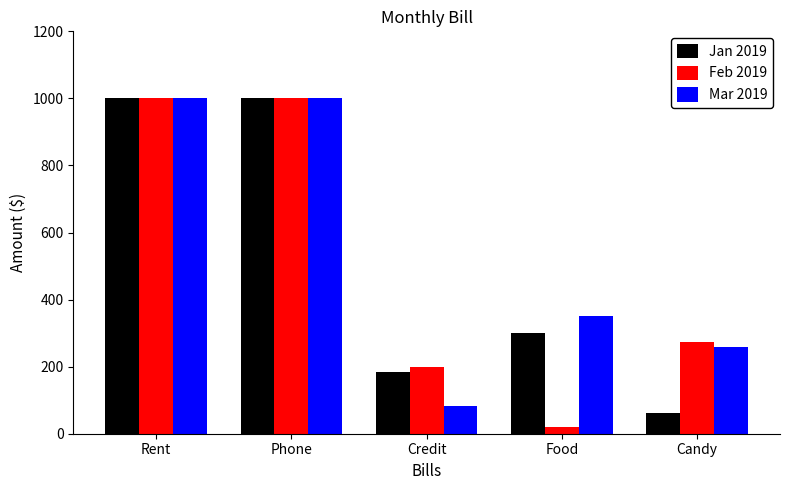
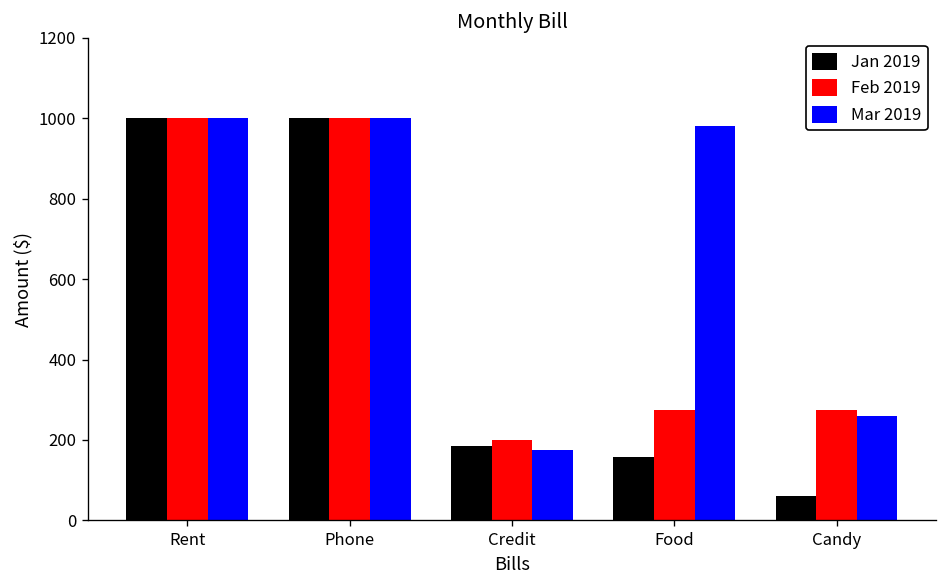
Mar 2019, Credit: 80 -> 180
Jan 2019, Food: 300 -> 160
Feb 2019, Food: 20 -> 280
Mar 2019, Food: 350 -> 980
